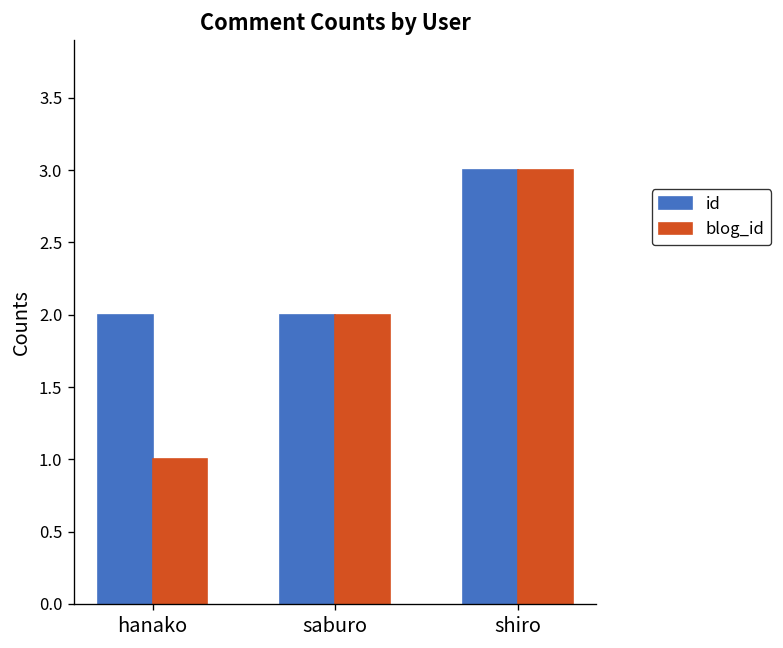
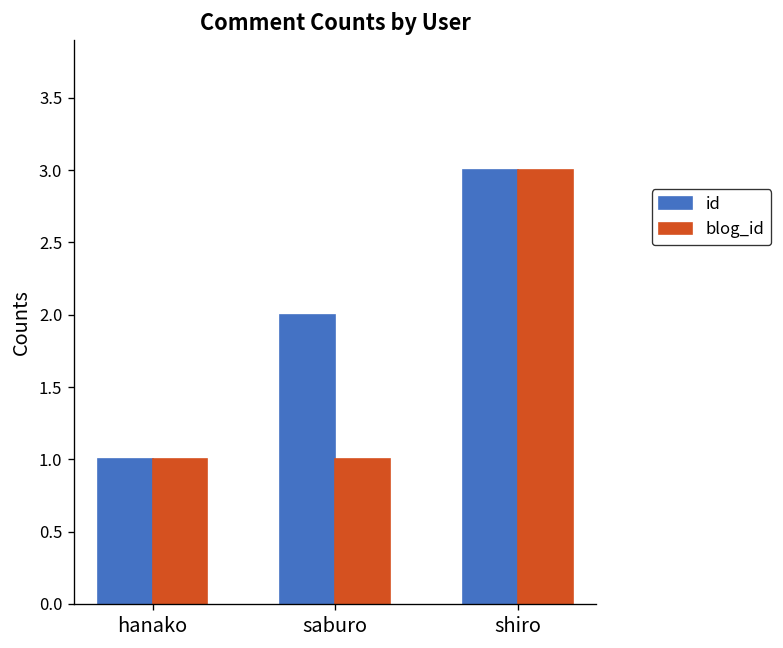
id, hanako: 2 -> 1
blog_id, saburo: 2 -> 1
